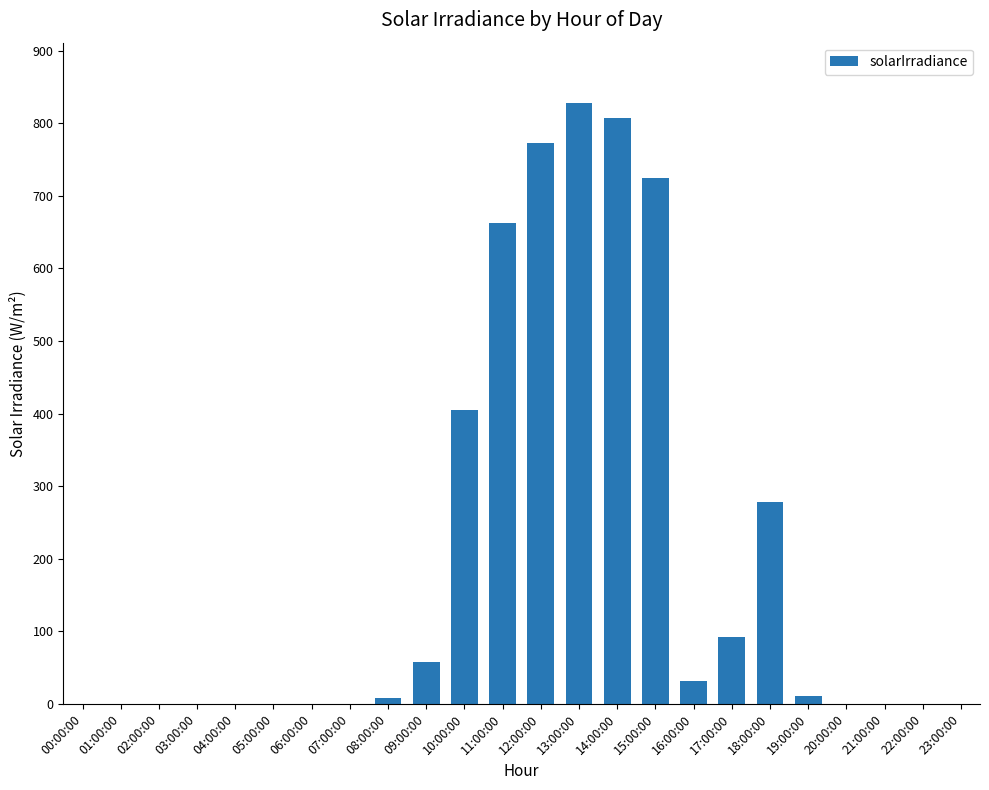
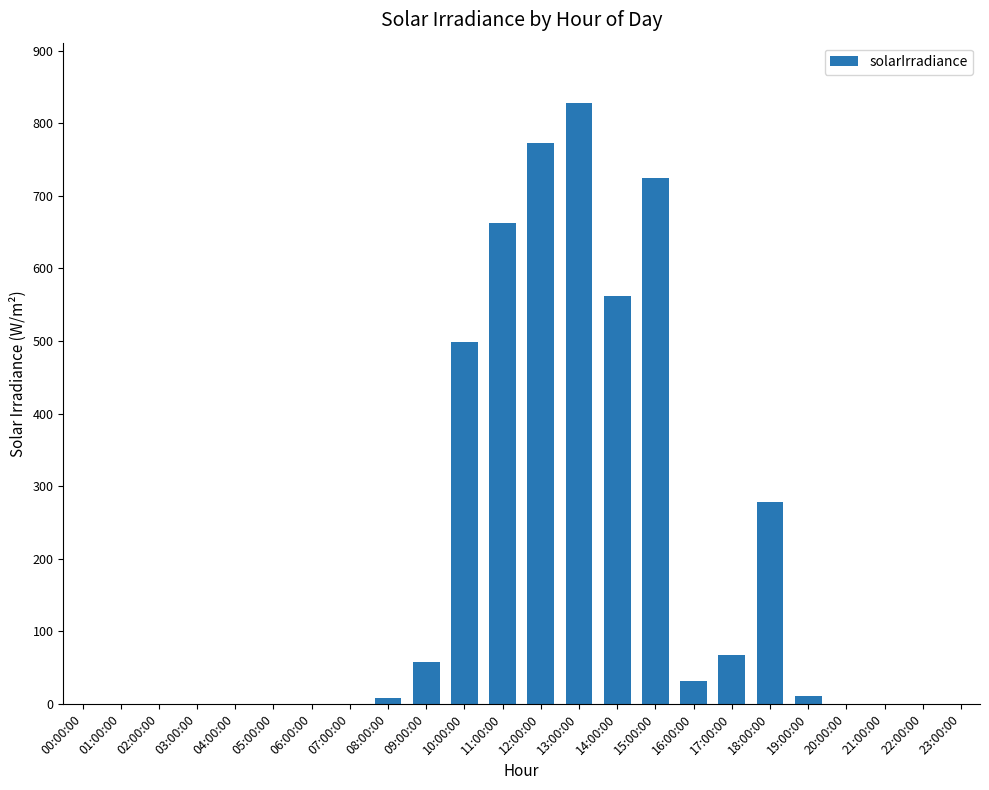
10:00:00: 410 -> 500
14:00:00: 810 -> 560
17:00:00: 90 -> 70
